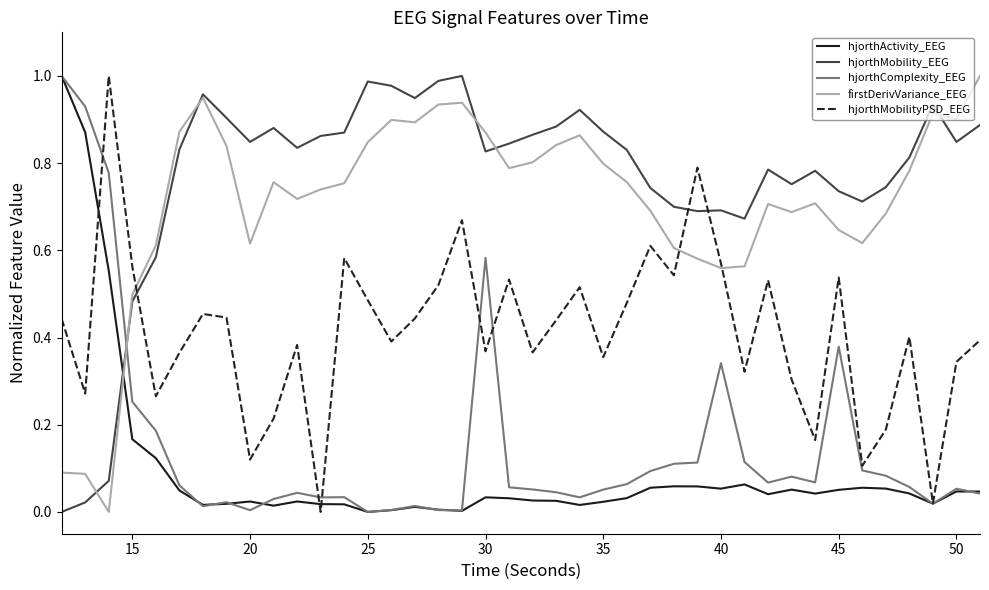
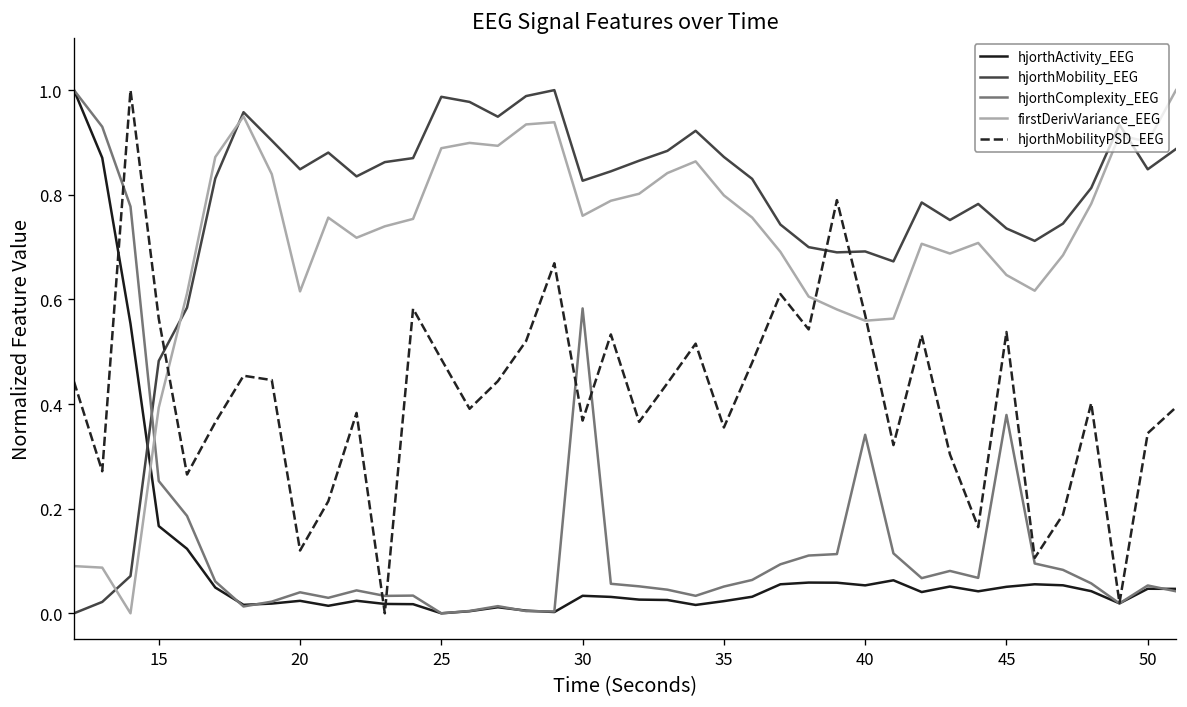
firstDerivVariance_EEG, 15: 0.50 -> 0.39
hjorthComplexity_EEG, 20: 0.00 -> 0.04
firstDerivVariance_EEG, 25: 0.85 -> 0.89
firstDerivVariance_EEG, 30: 0.87 -> 0.76
